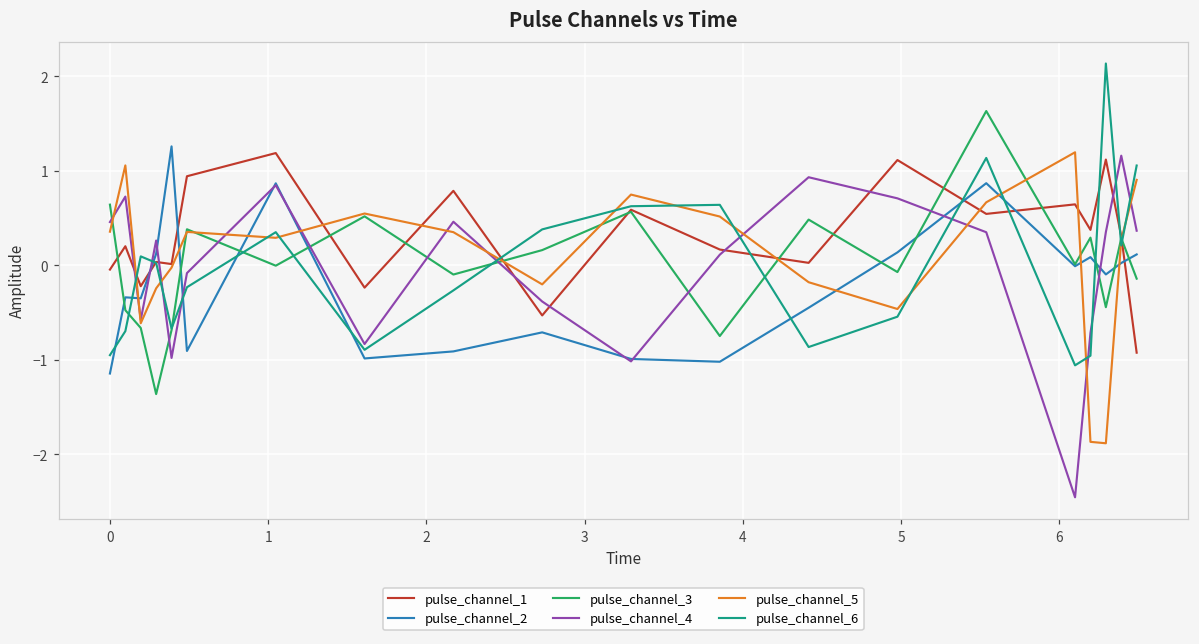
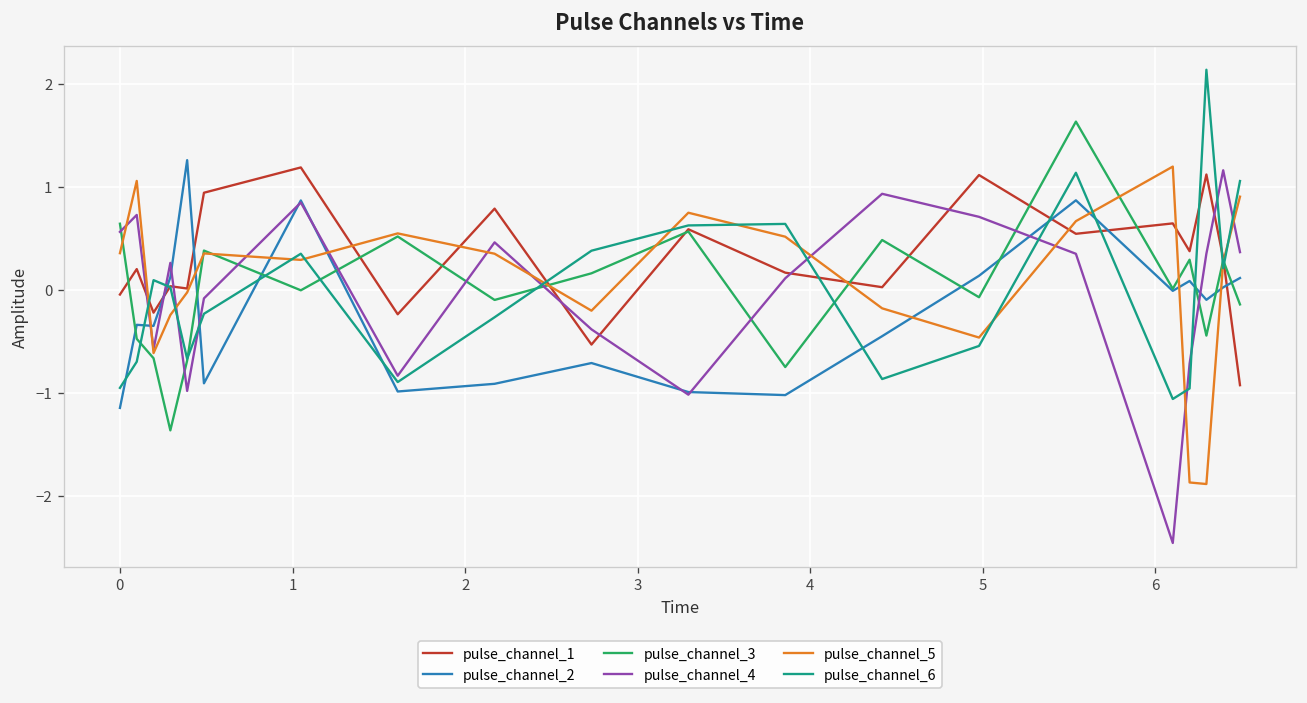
pulse_channel_4, 0: 0.5 -> 0.6
